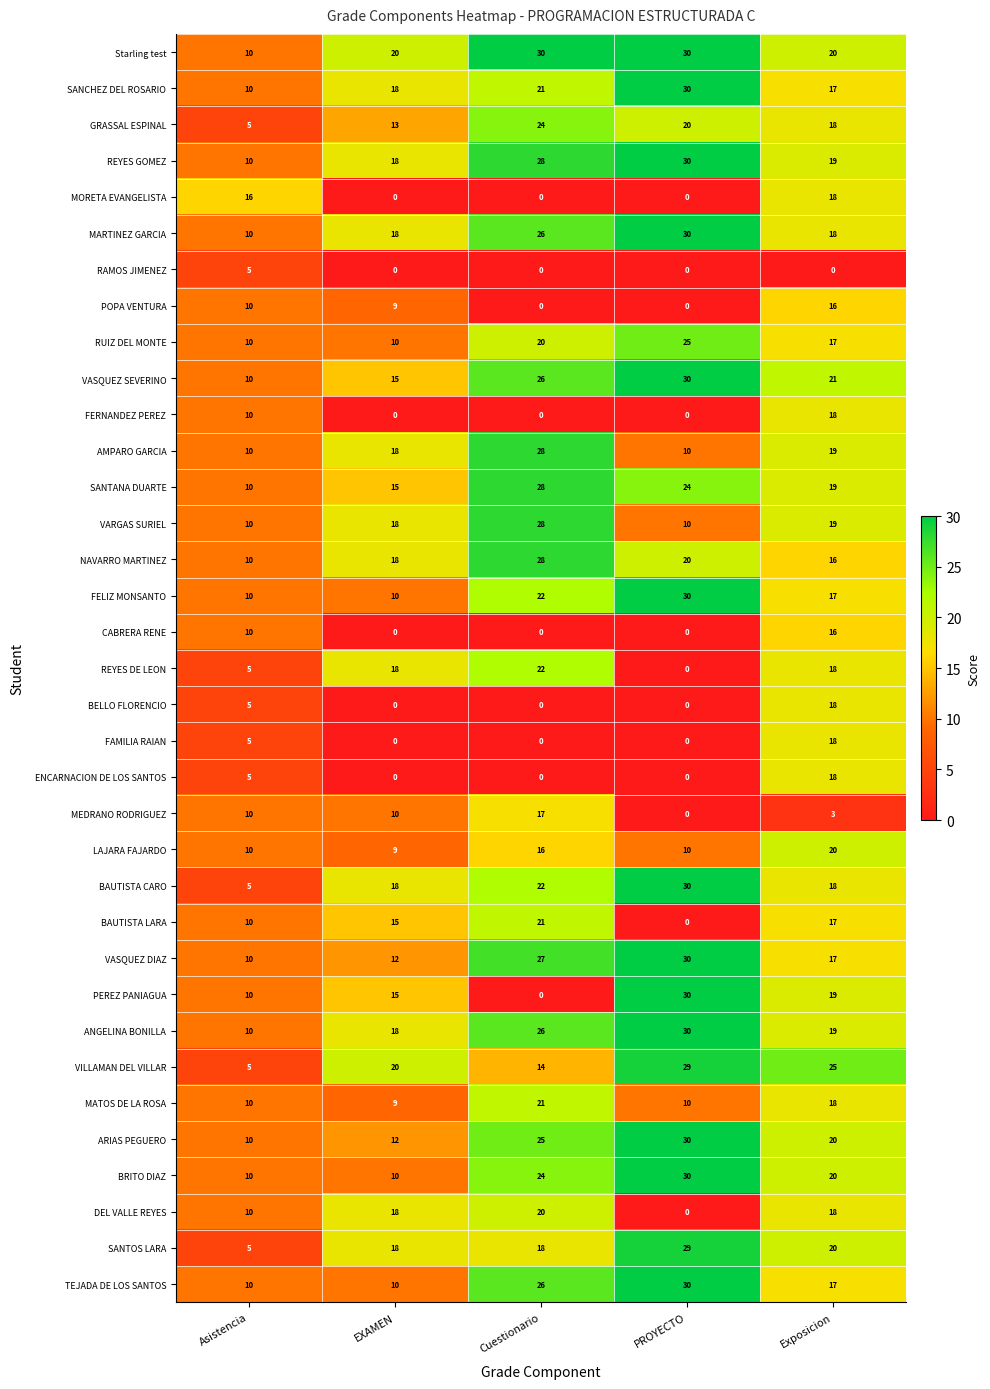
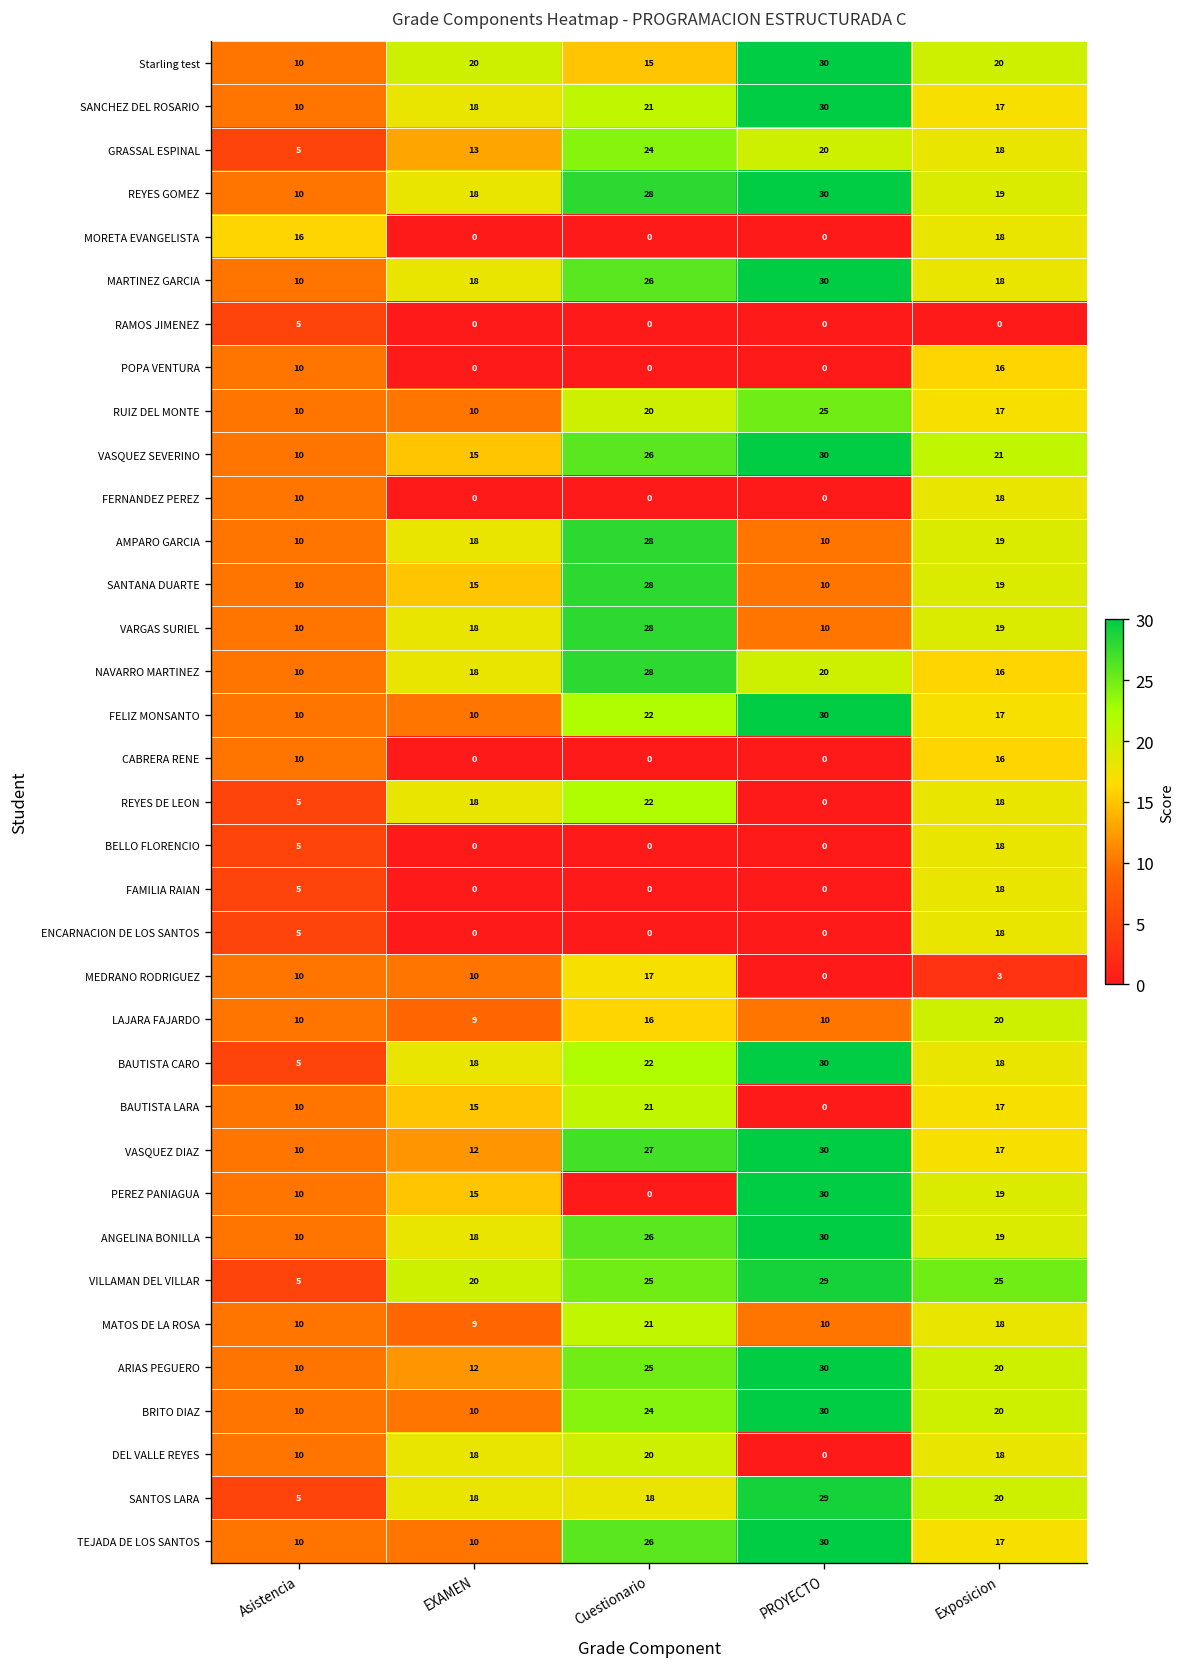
Starling test, Cuestionario: 30 -> 15
POPA VENTURA, EXAMEN: 9 -> 0
SANTANA DUARTE, PROYECTO: 24 -> 10
VILLAMAN DEL VILLAR, Cuestionario: 14 -> 25
